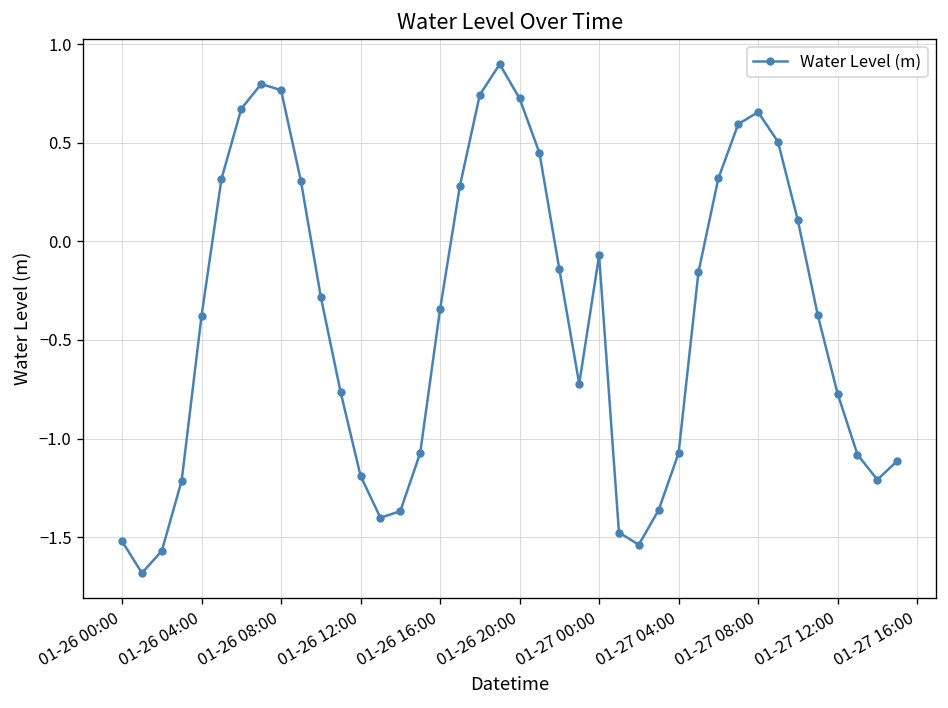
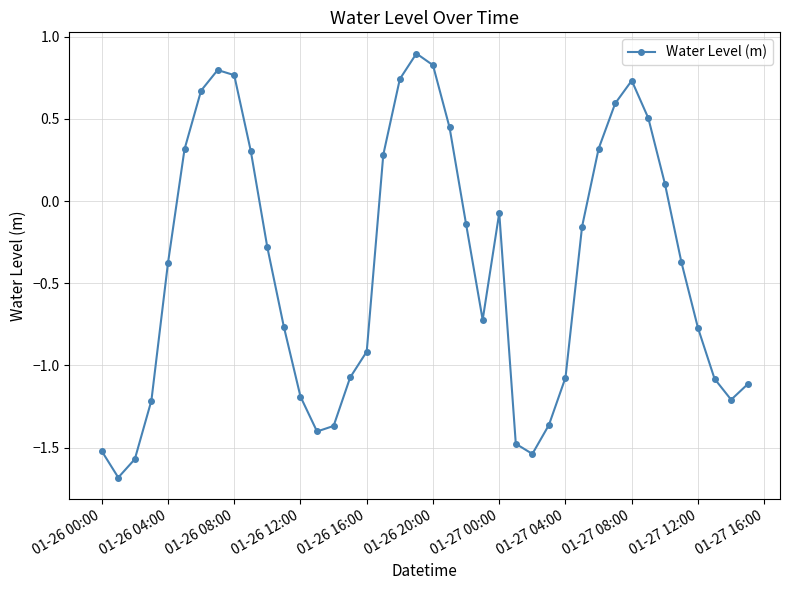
01-26 16:00: -0.34 -> -0.92
01-26 20:00: 0.72 -> 0.83
01-27 08:00: 0.66 -> 0.73
